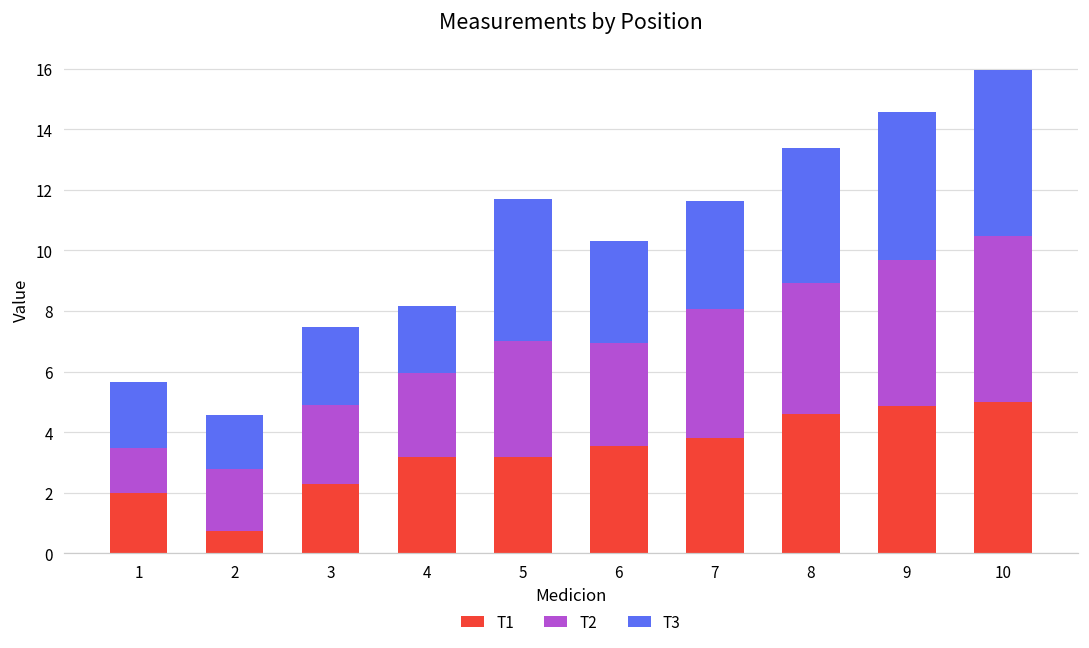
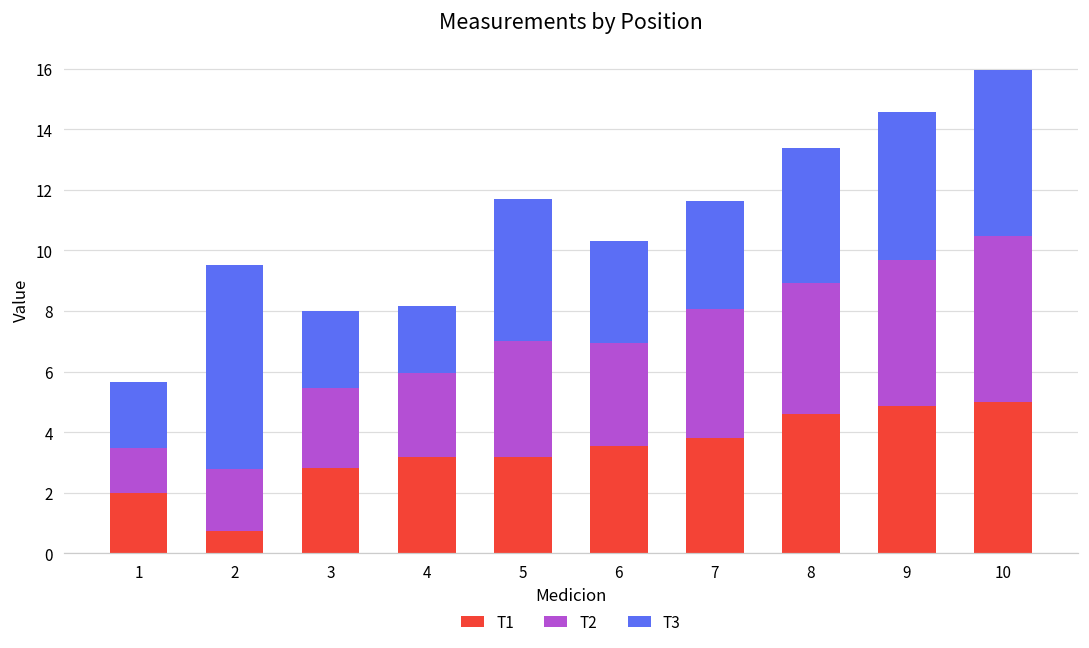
T3, 2: 1.8 -> 6.7
T1, 3: 2.3 -> 2.8
